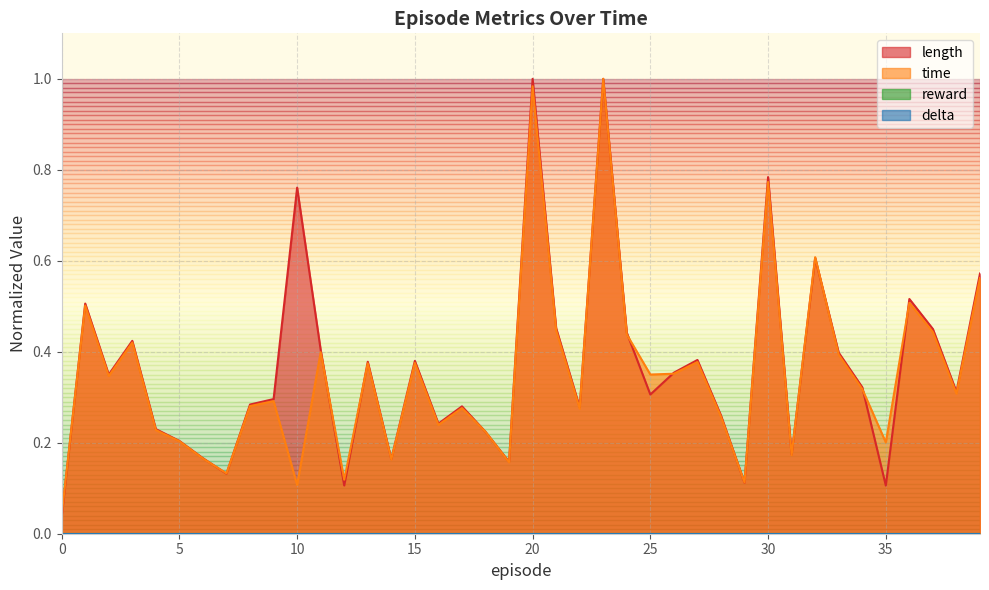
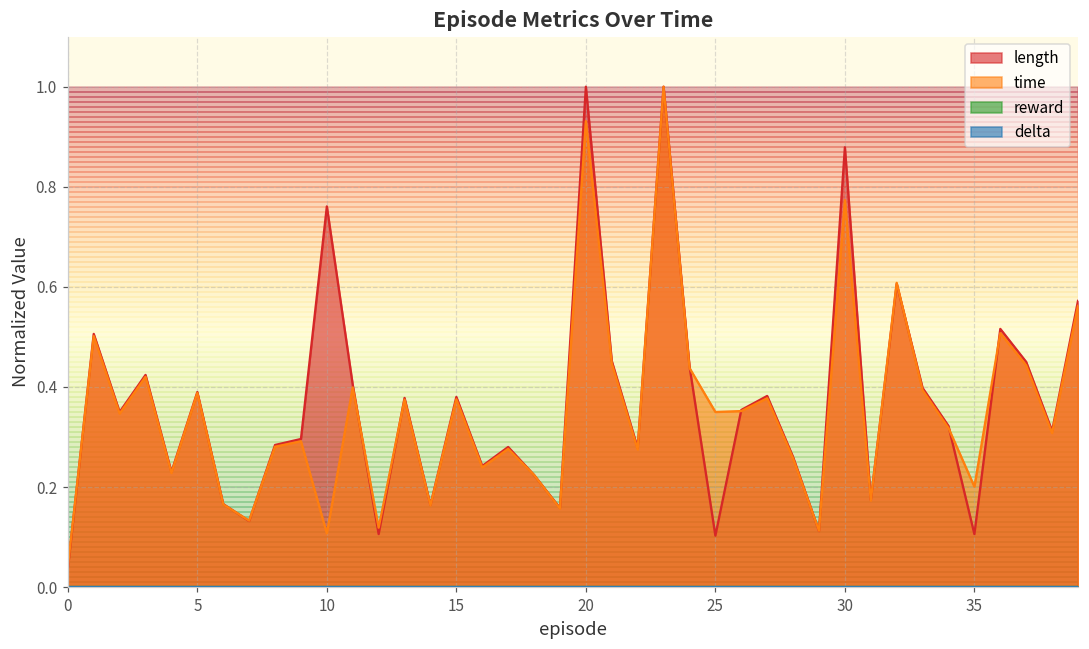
length, 5: 0.20 -> 0.39
time, 5: 0.20 -> 0.39
time, 20: 0.98 -> 0.93
length, 25: 0.31 -> 0.10
length, 30: 0.78 -> 0.88
